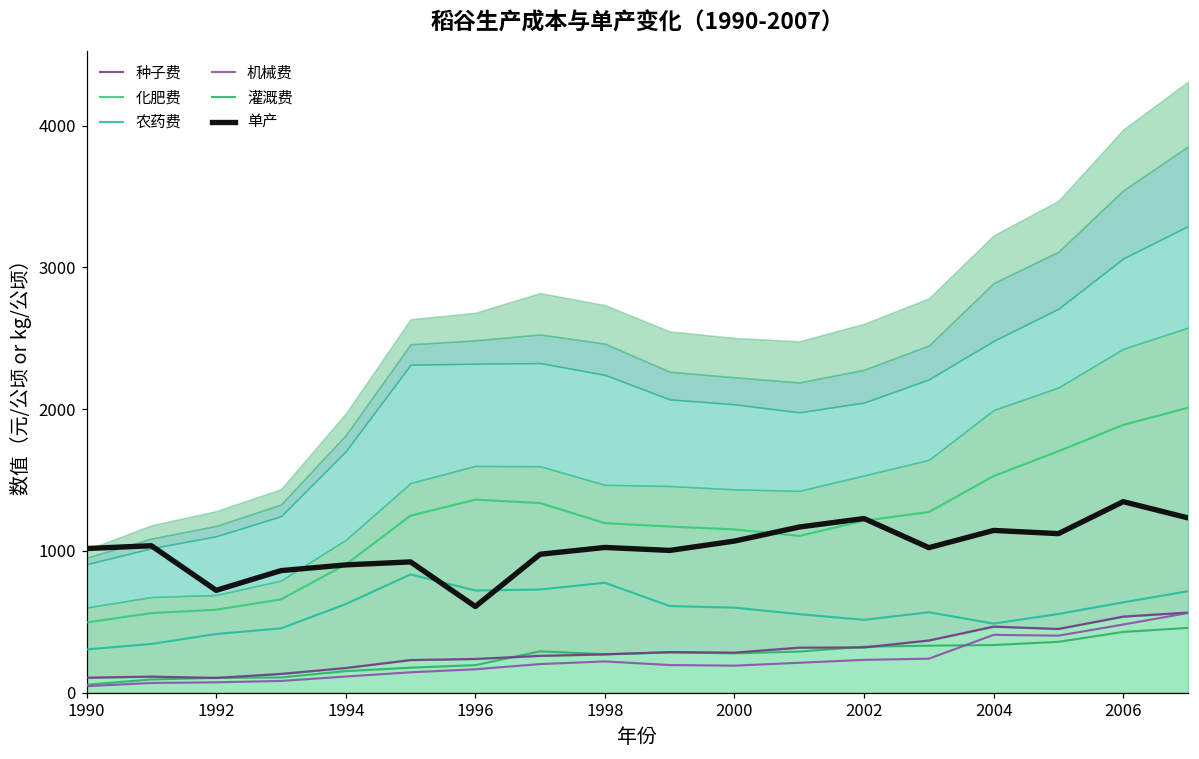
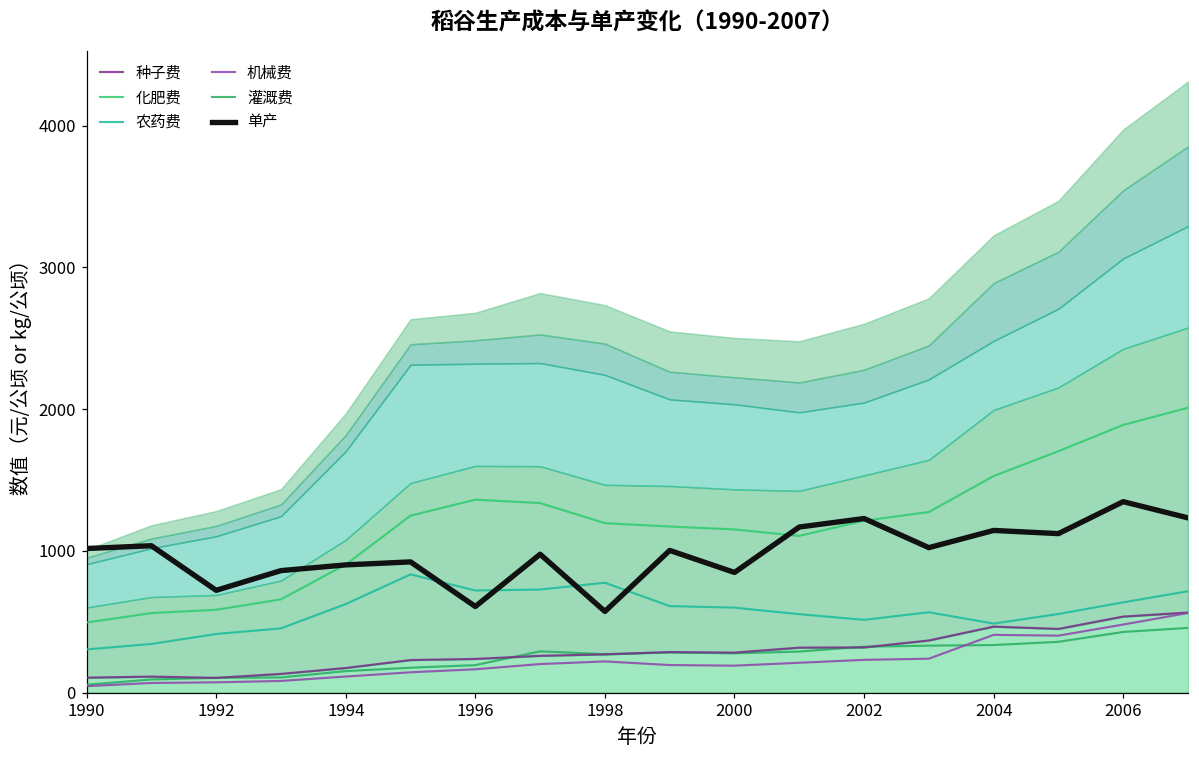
单产, 1998: 1020 -> 570
单产, 2000: 1070 -> 850
